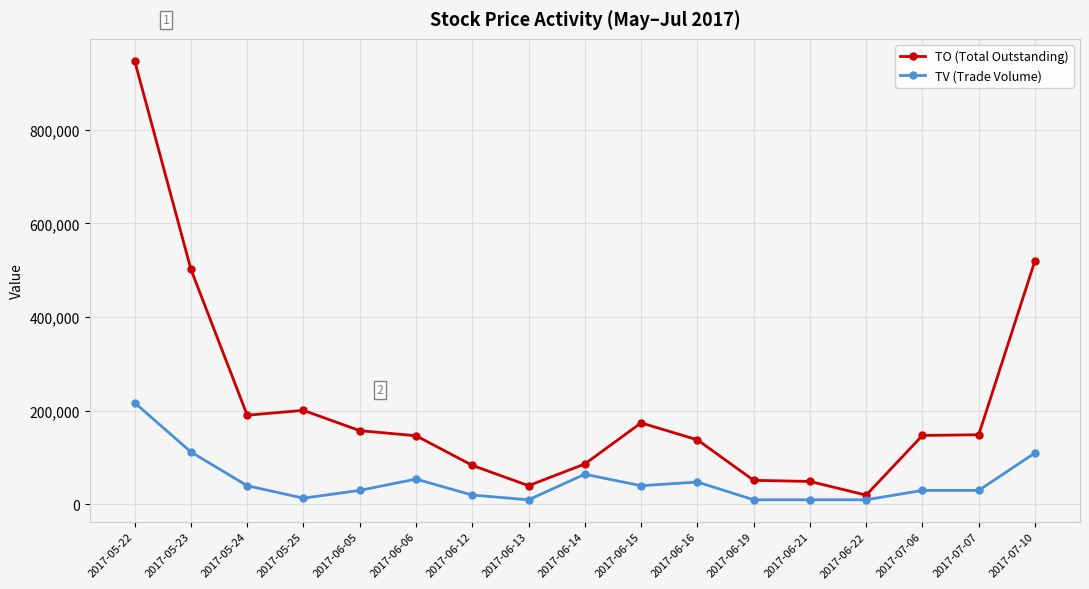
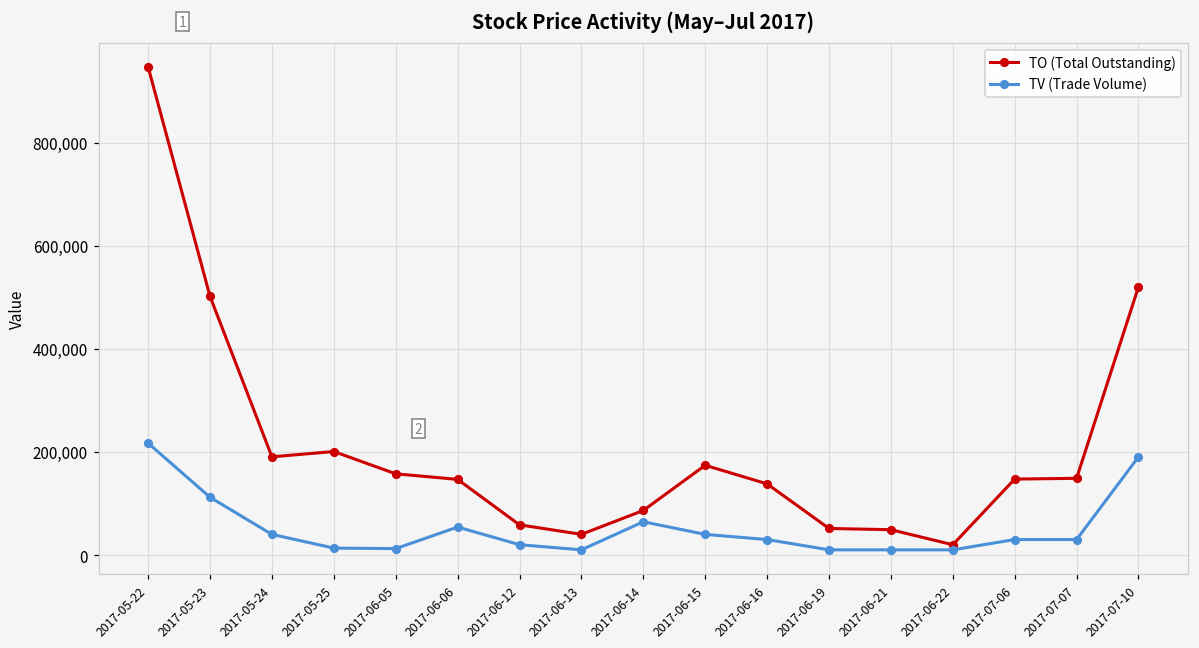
TV (Trade Volume), 2017-06-05: 30,000 -> 10,000
TO (Total Outstanding), 2017-06-12: 80,000 -> 60,000
TV (Trade Volume), 2017-06-16: 50,000 -> 30,000
TV (Trade Volume), 2017-07-10: 110,000 -> 190,000
